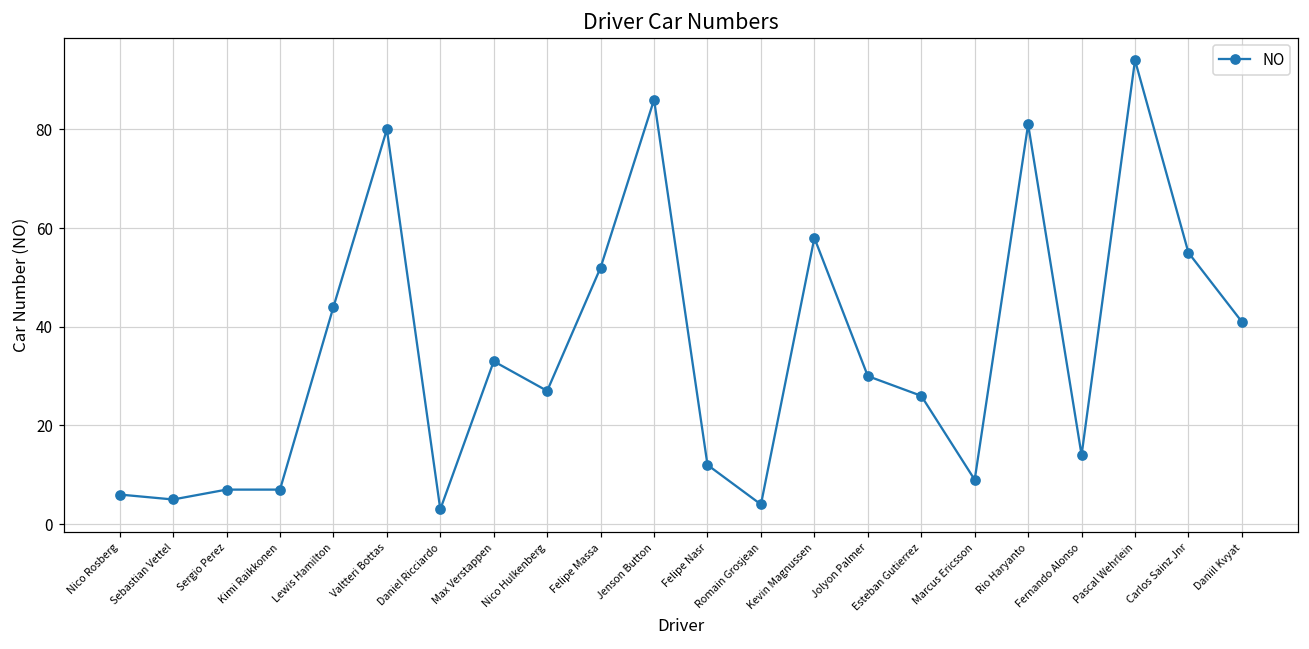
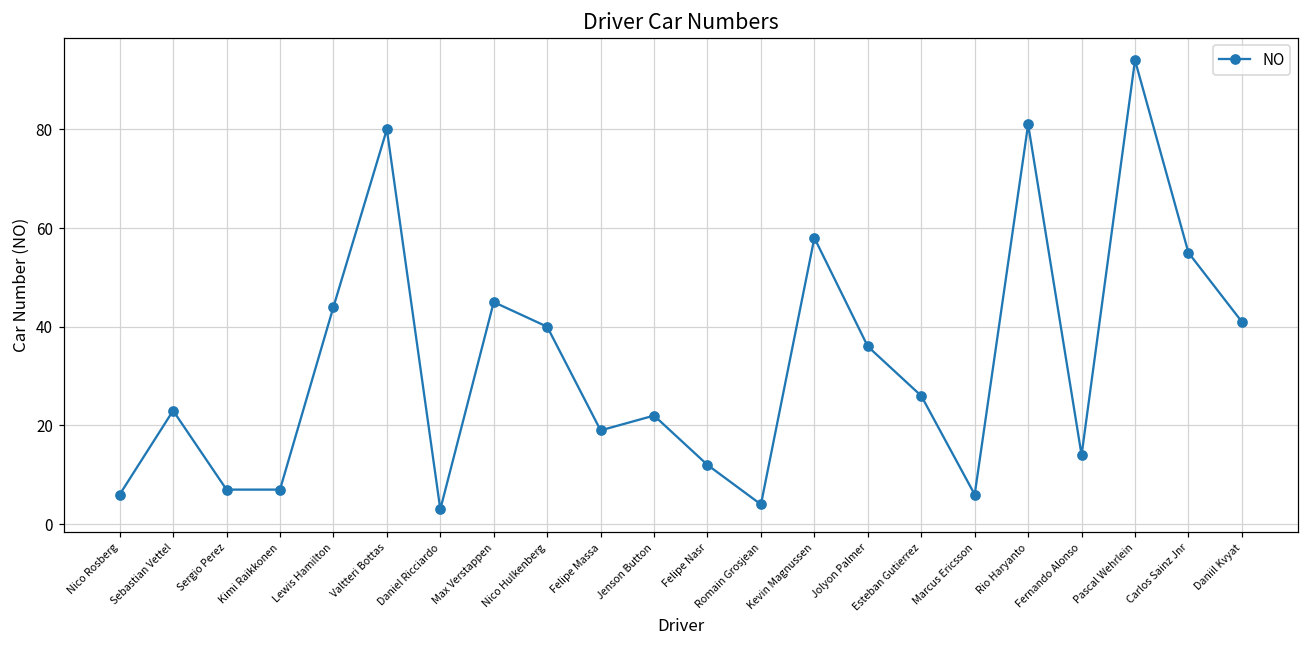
Sebastian Vettel: 5 -> 23
Max Verstappen: 33 -> 45
Nico Hulkenberg: 27 -> 40
Felipe Massa: 52 -> 19
Jenson Button: 86 -> 22
Jolyon Palmer: 30 -> 36
Marcus Ericsson: 9 -> 6
